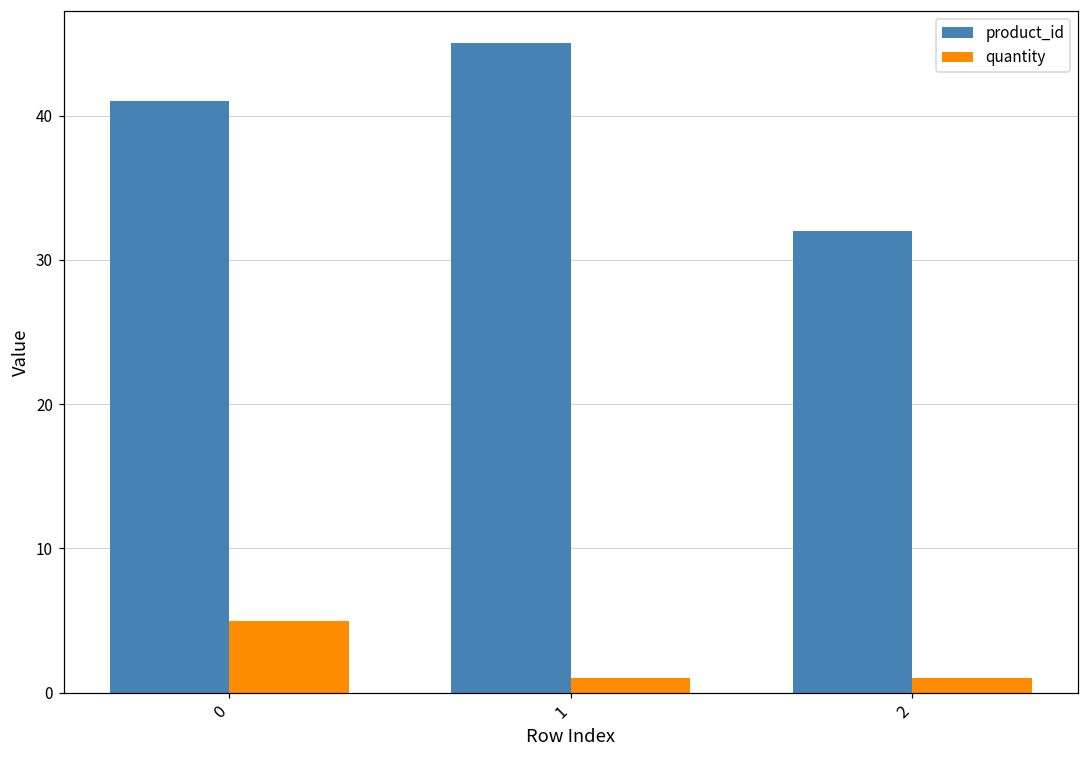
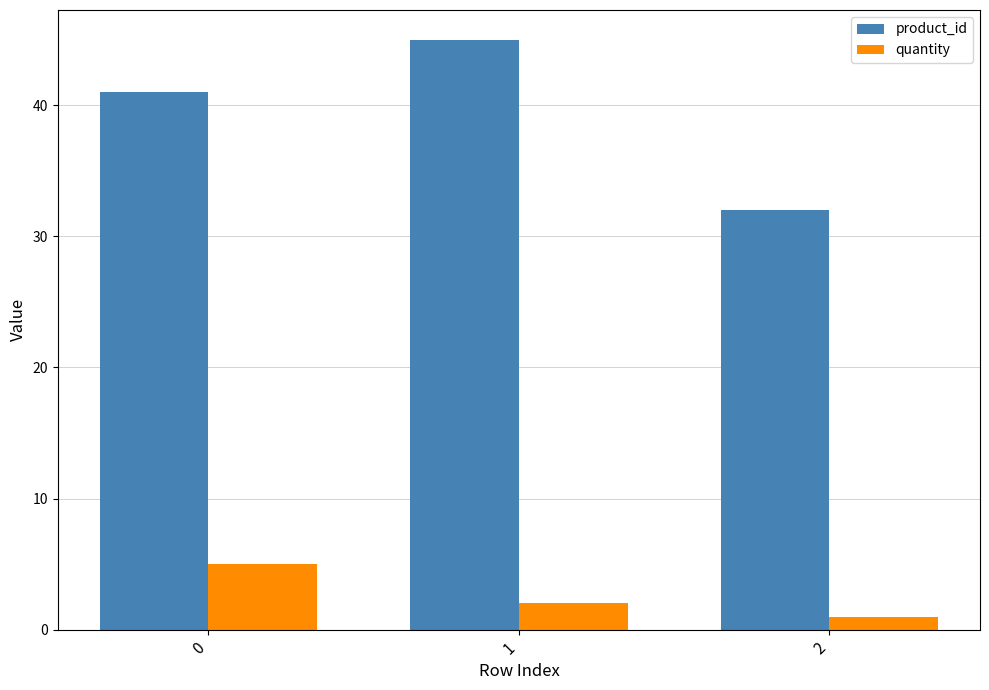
quantity, 1: 1 -> 2
